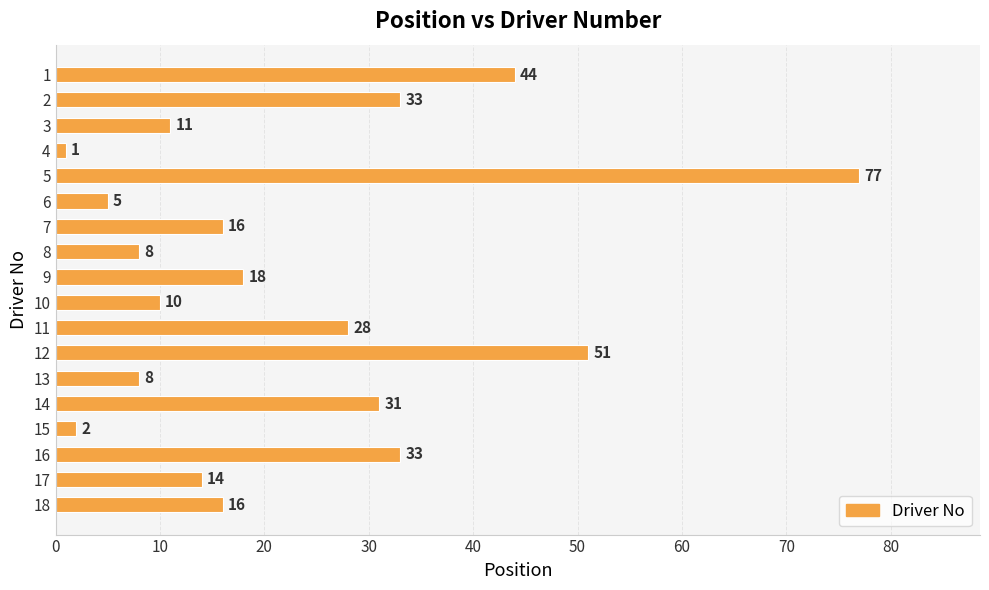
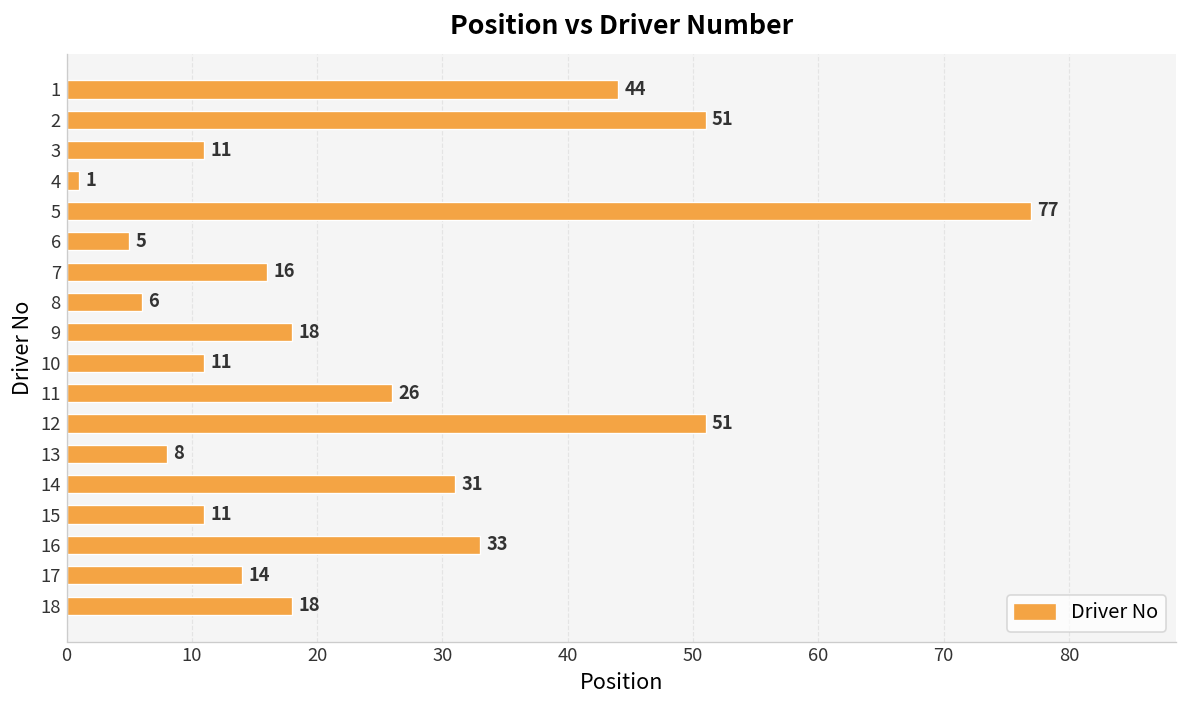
2: 33 -> 51
8: 8 -> 6
10: 10 -> 11
11: 28 -> 26
15: 2 -> 11
18: 16 -> 18
